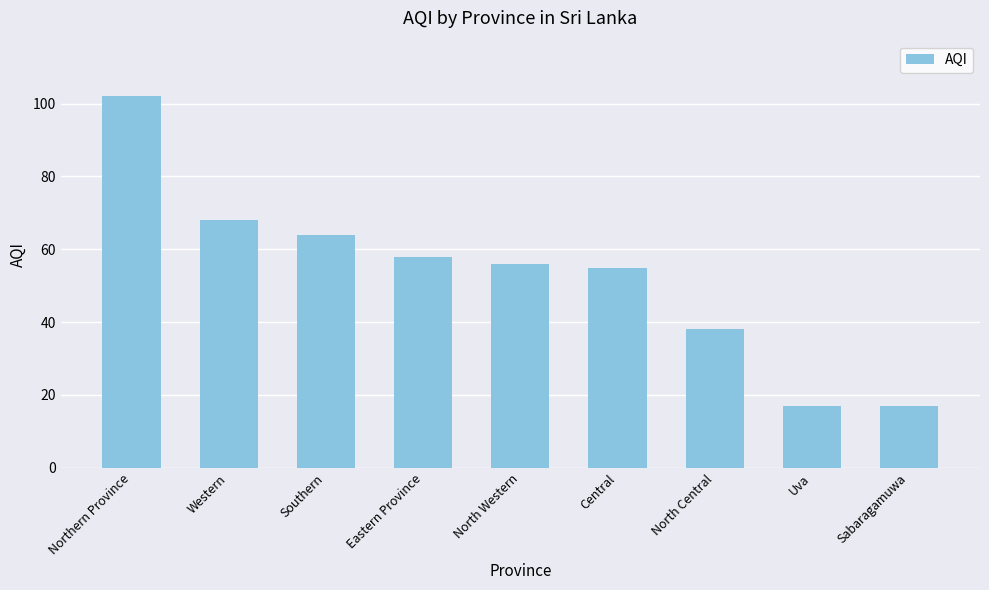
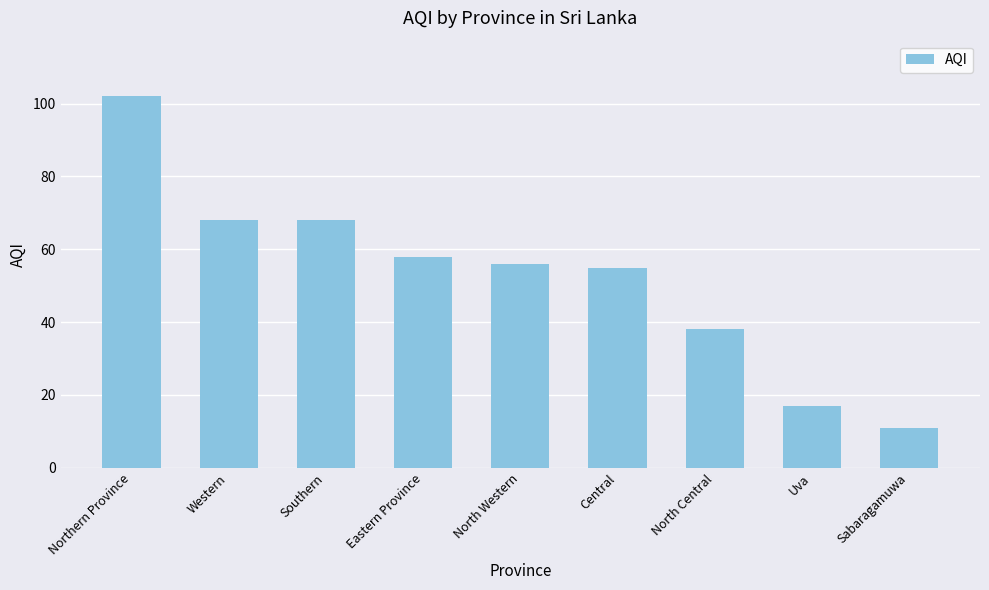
Southern: 64 -> 68
Sabaragamuwa: 17 -> 11
